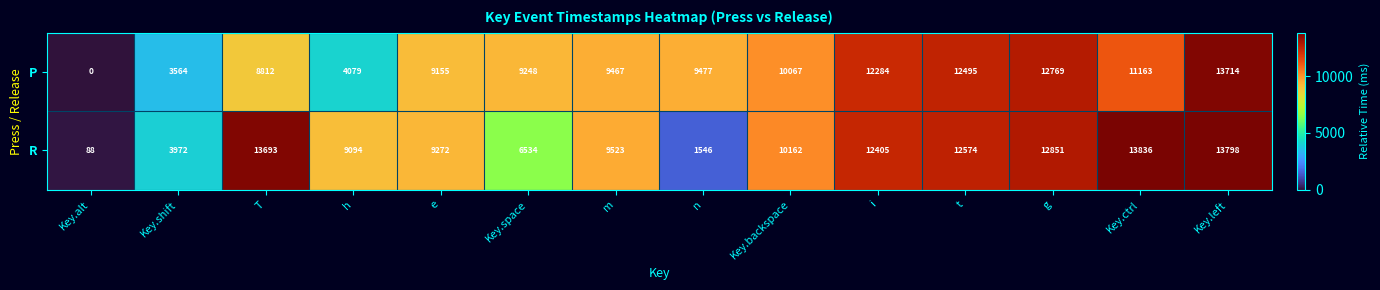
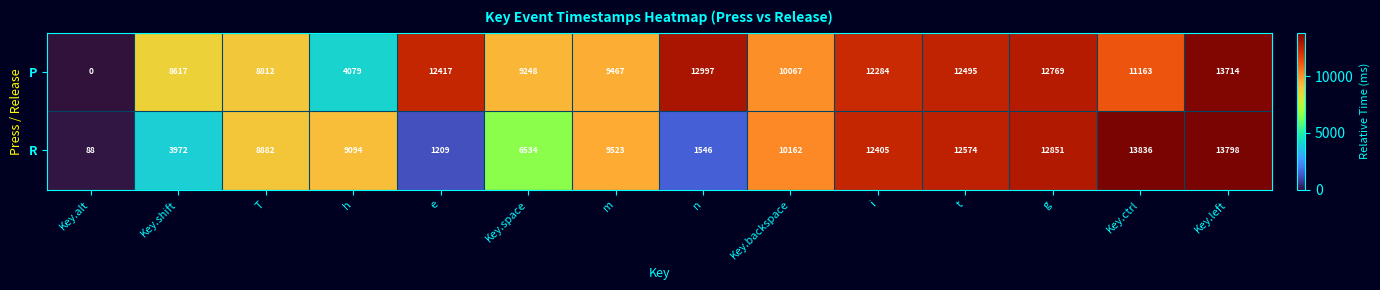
P, Key.shift: 3564 -> 8617
P, e: 9155 -> 12417
P, n: 9477 -> 12997
R, T: 13693 -> 8882
R, e: 9272 -> 1209
